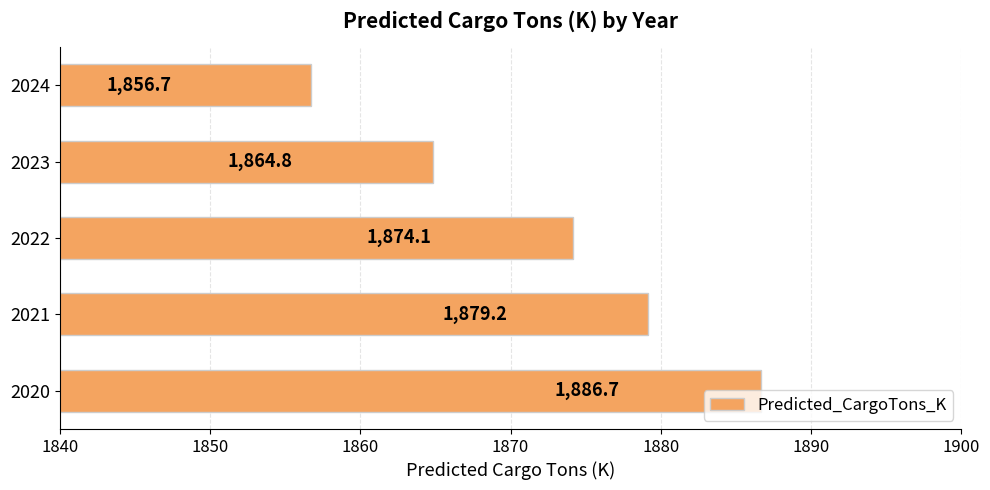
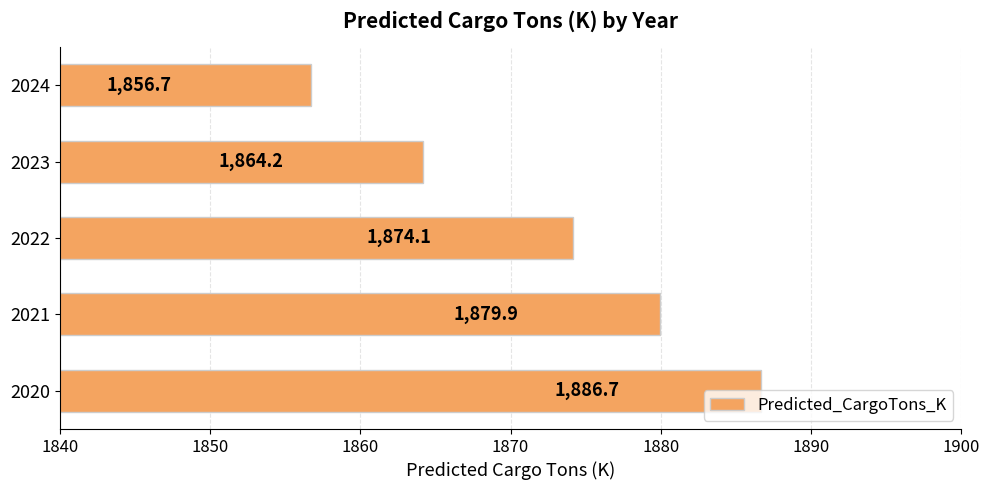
2023: 1,864.8 -> 1,864.2
2021: 1,879.2 -> 1,879.9
